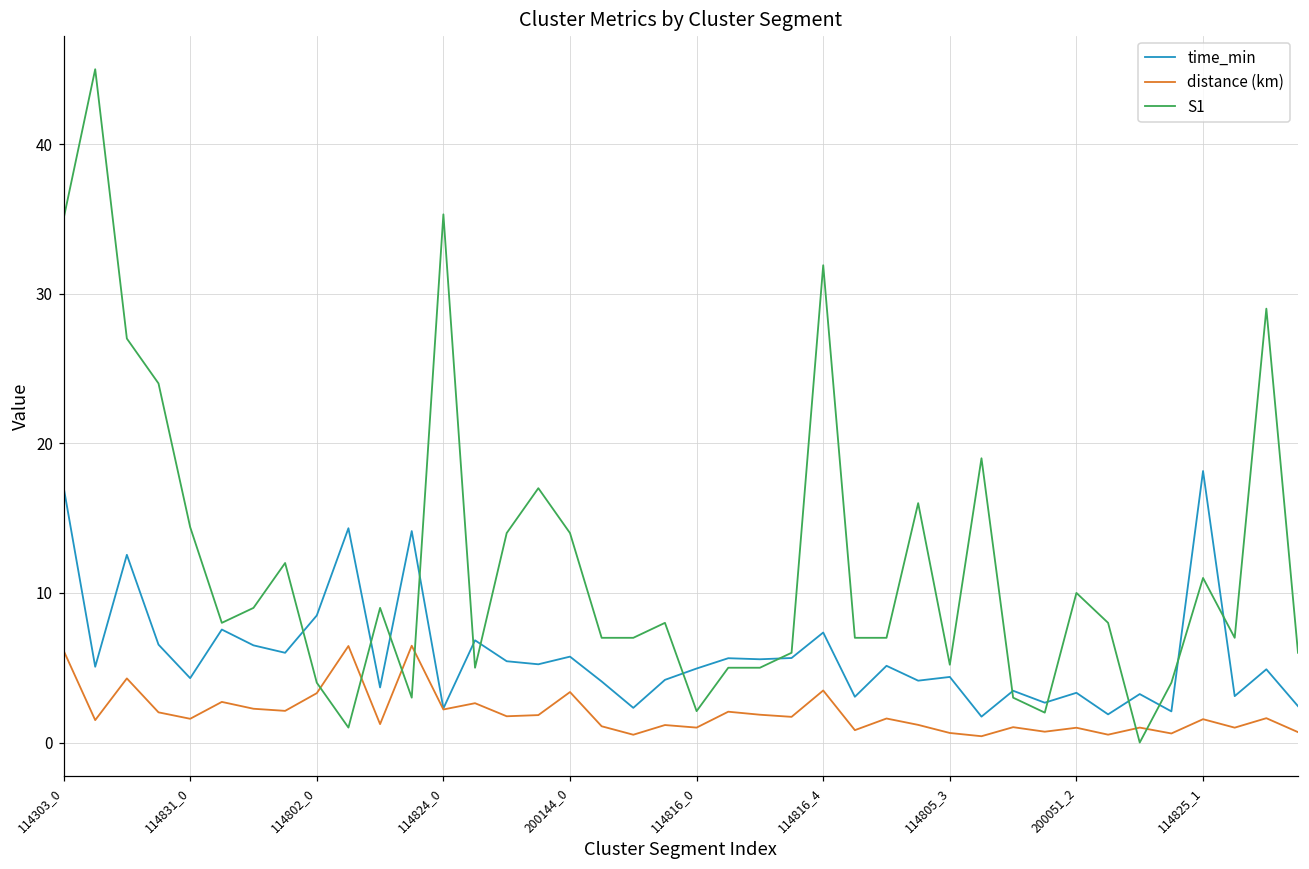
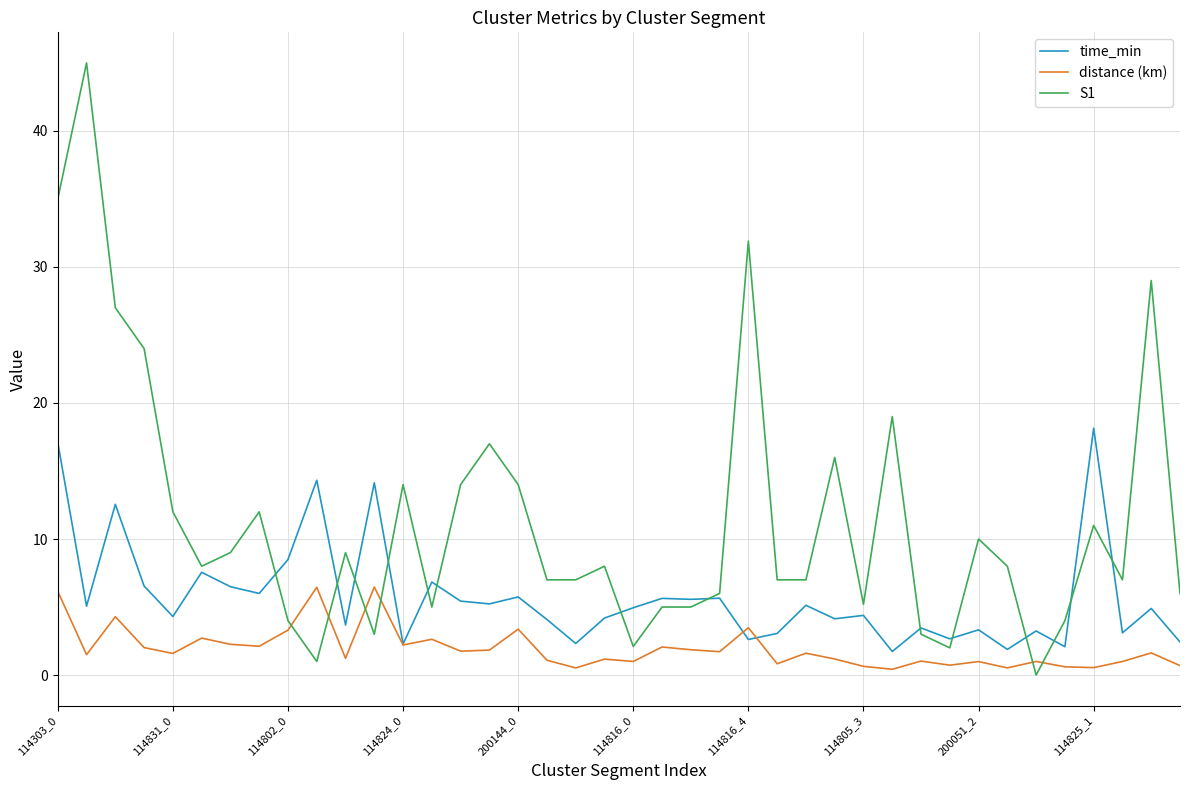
S1, 114831_0: 14.4 -> 12.0
S1, 114824_0: 35.3 -> 14.0
time_min, 114816_4: 7.4 -> 2.6
distance (km), 114825_1: 1.6 -> 0.5
